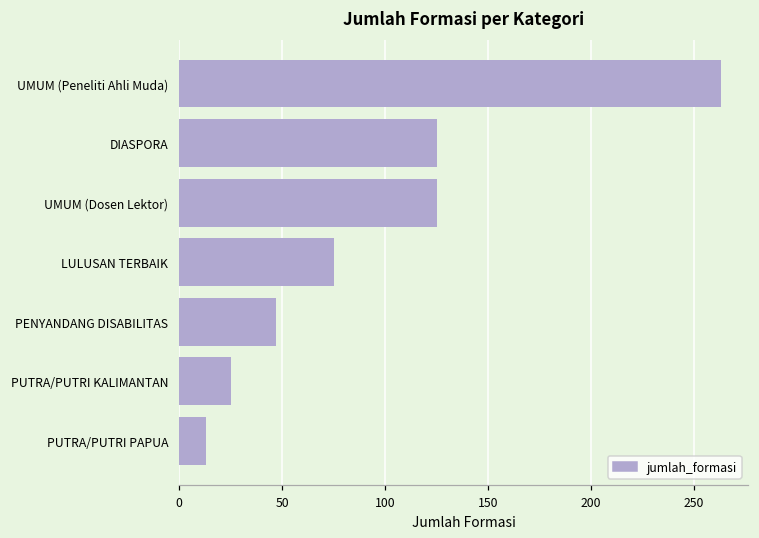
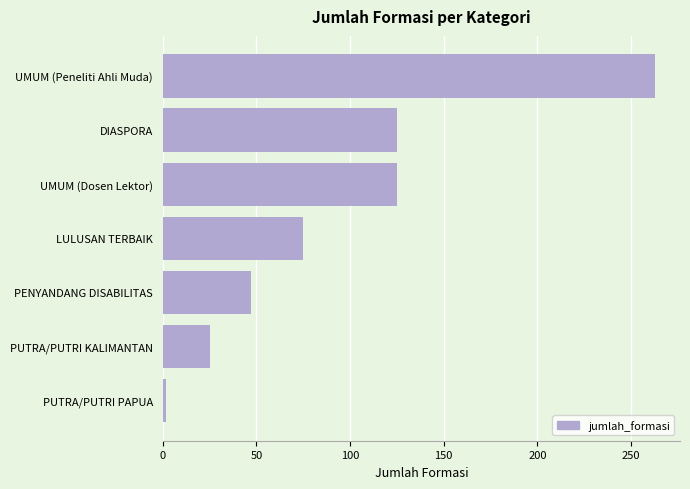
PUTRA/PUTRI PAPUA: 13 -> 2
